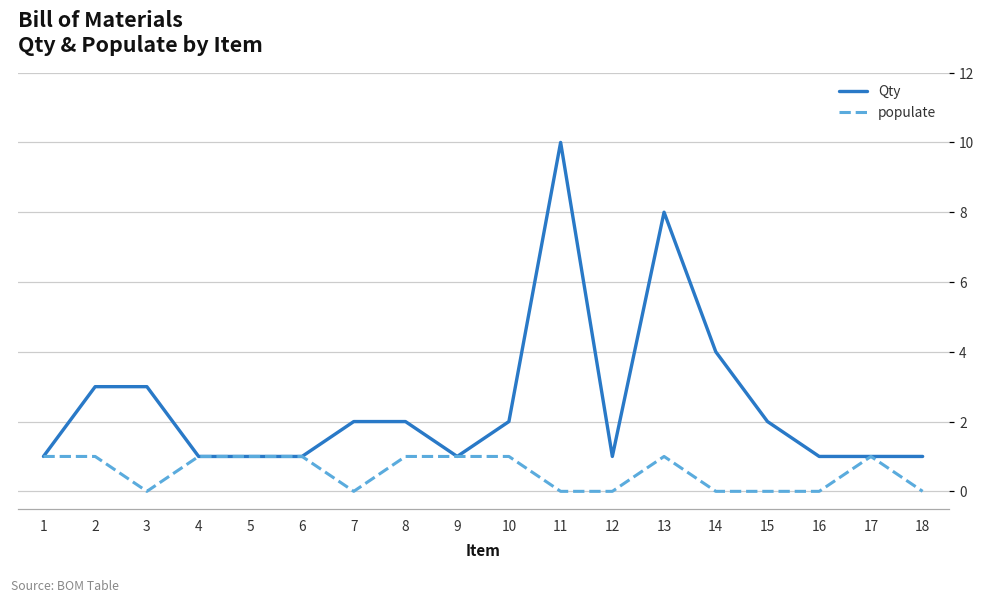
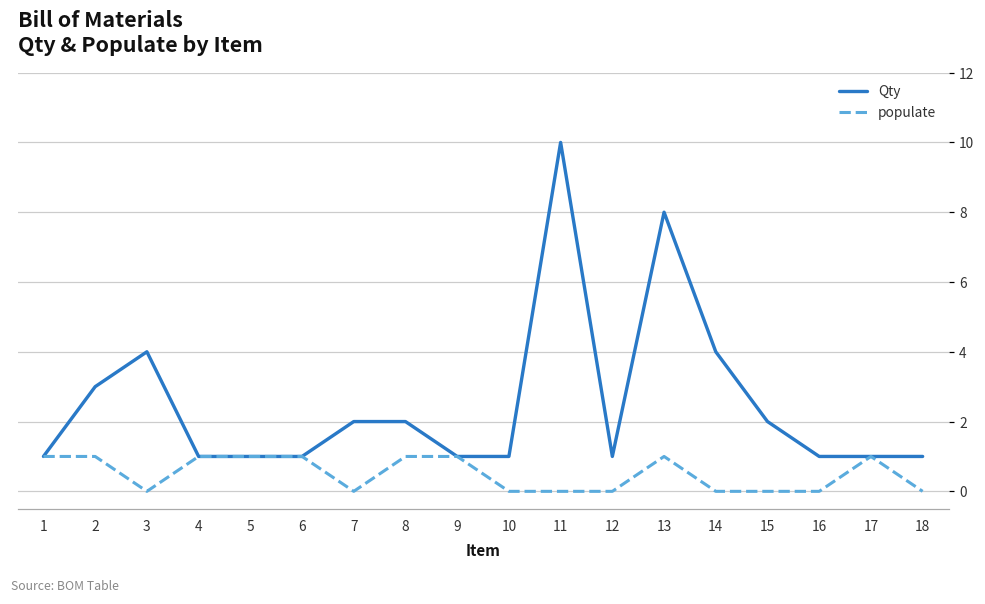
Qty, 3: 3 -> 4
Qty, 10: 2 -> 1
populate, 10: 1 -> 0
